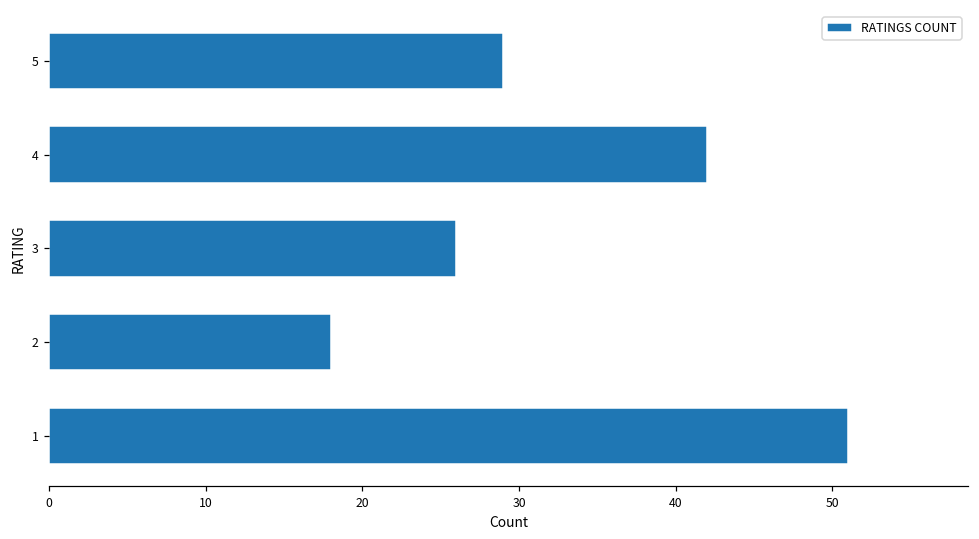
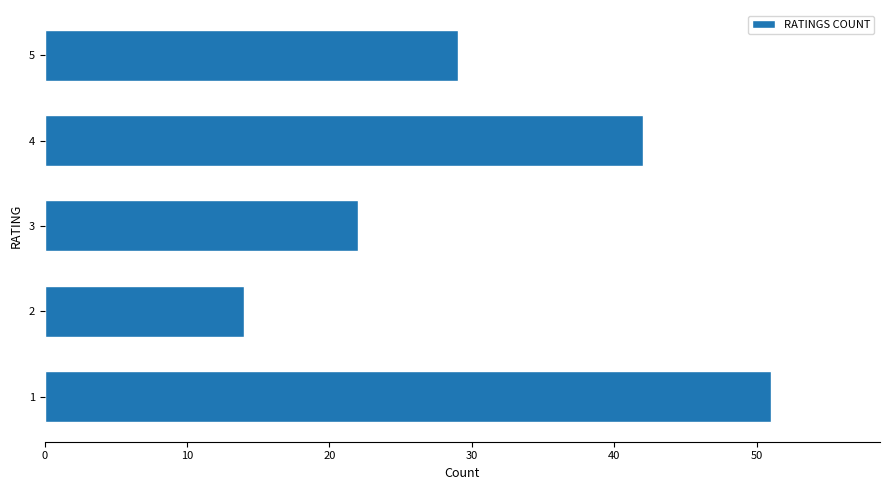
3: 26 -> 22
2: 18 -> 14
